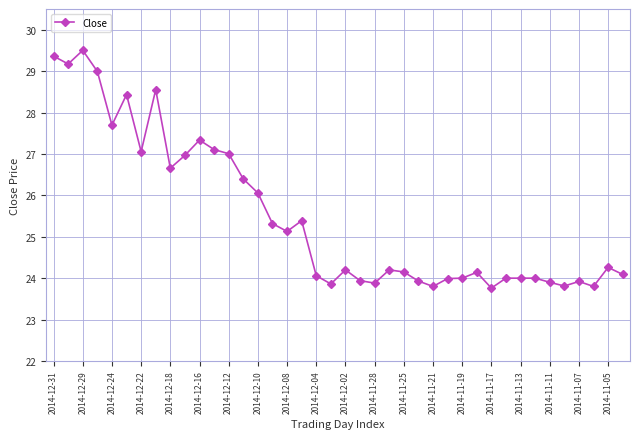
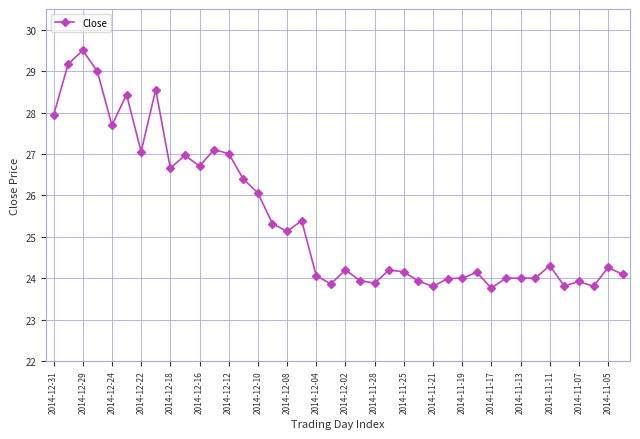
2014-12-31: 29.4 -> 27.9
2014-12-16: 27.3 -> 26.7
2014-11-11: 23.9 -> 24.3
